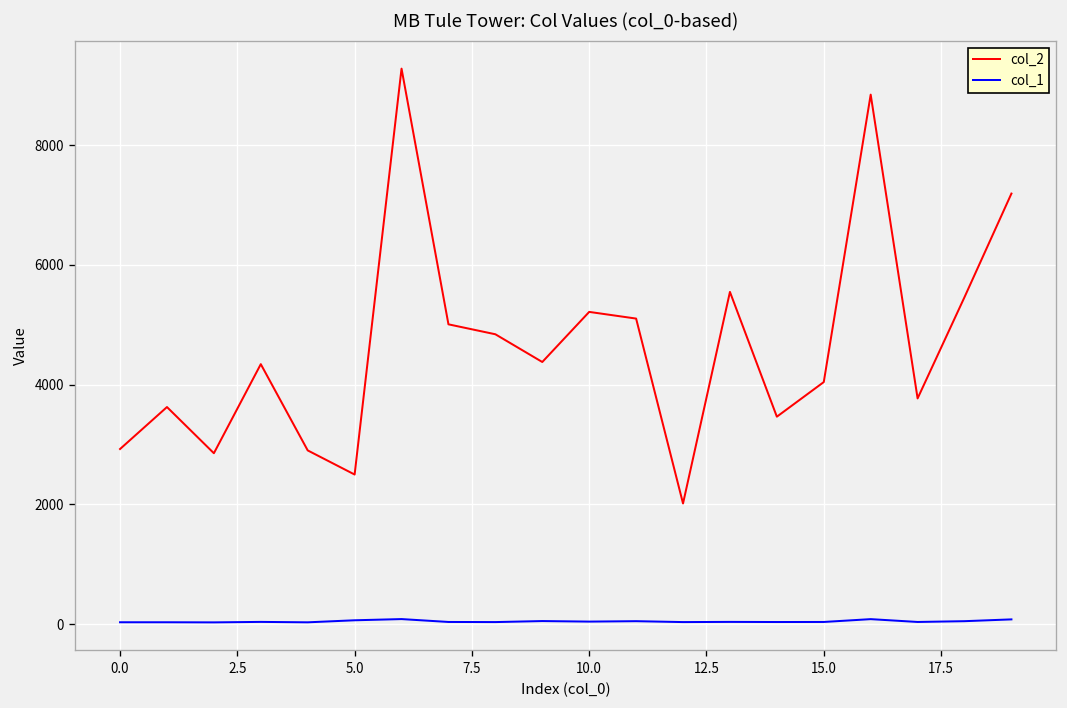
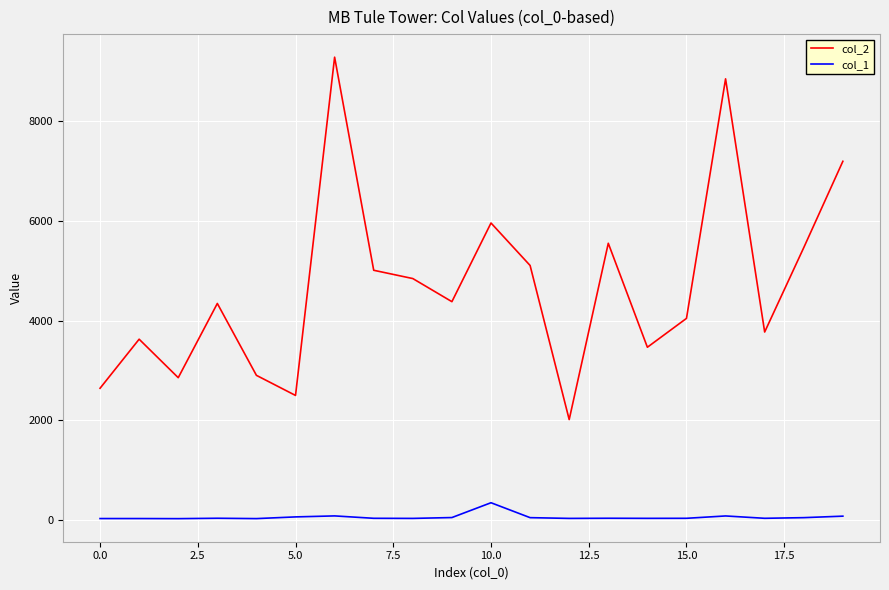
col_2, 0.0: 2900 -> 2600
col_2, 10.0: 5200 -> 6000
col_1, 10.0: 0 -> 300
